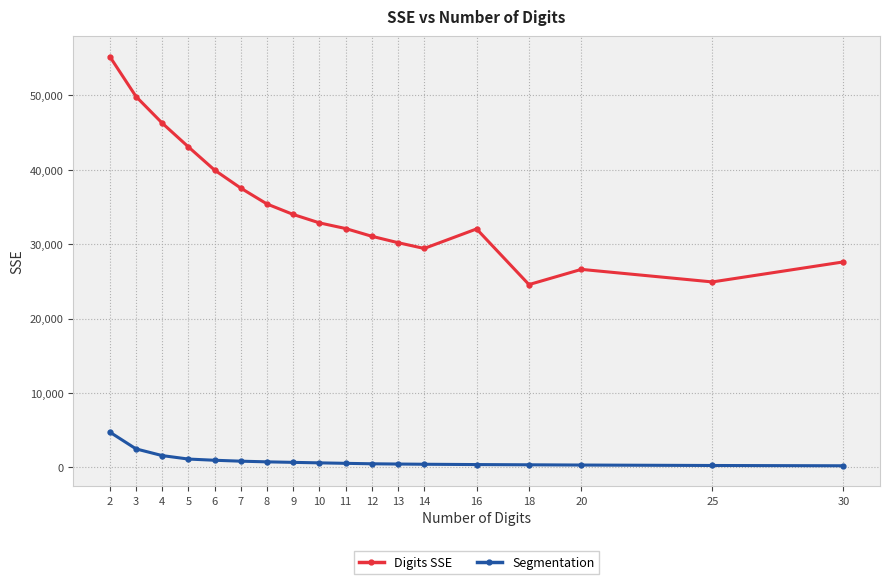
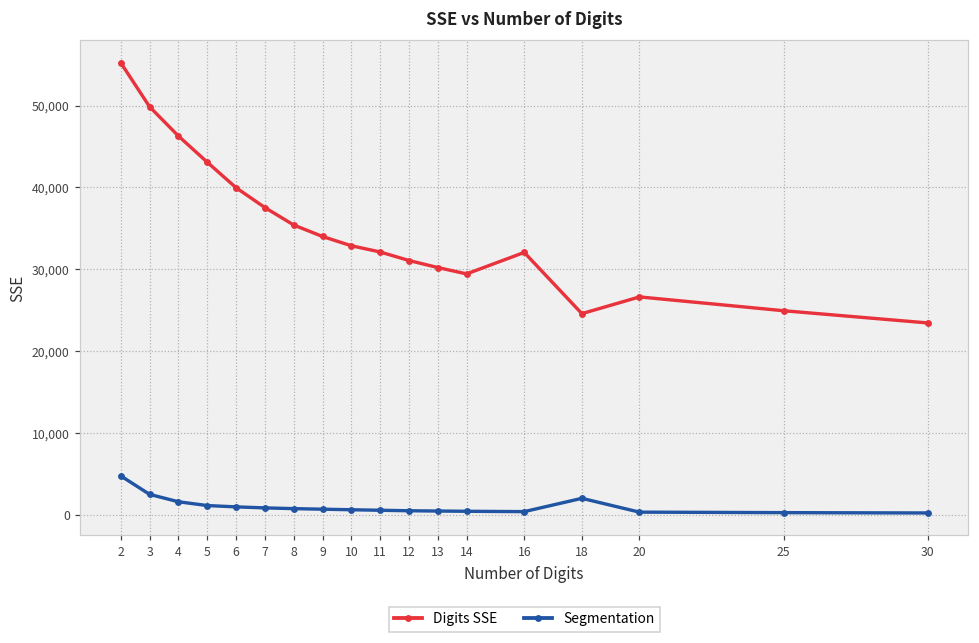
Segmentation, 18: 0 -> 2,000
Digits SSE, 30: 28,000 -> 23,000
